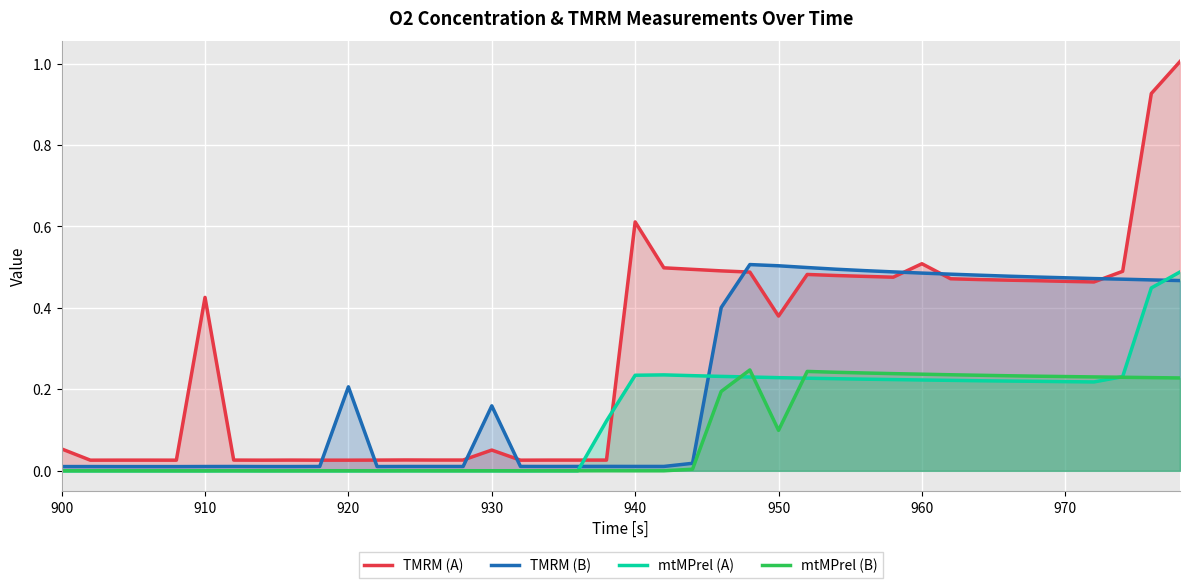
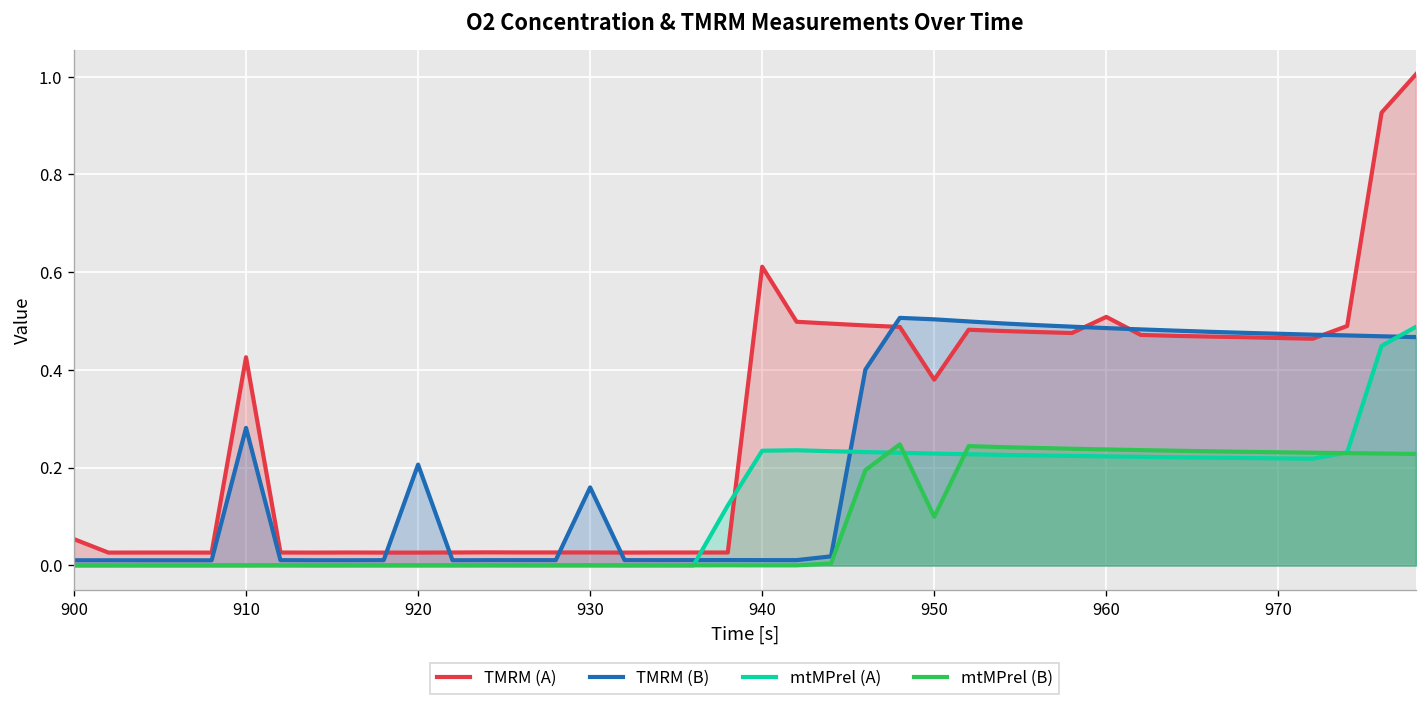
TMRM (B), 910: 0.01 -> 0.28
TMRM (A), 930: 0.05 -> 0.03
